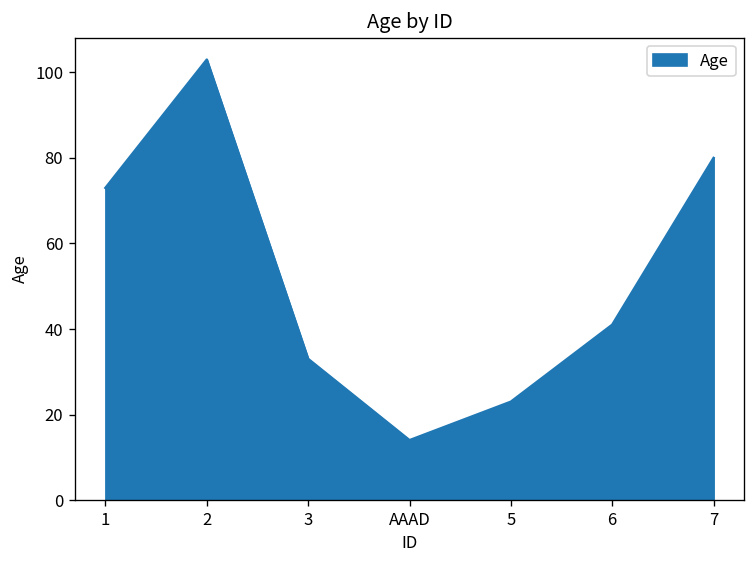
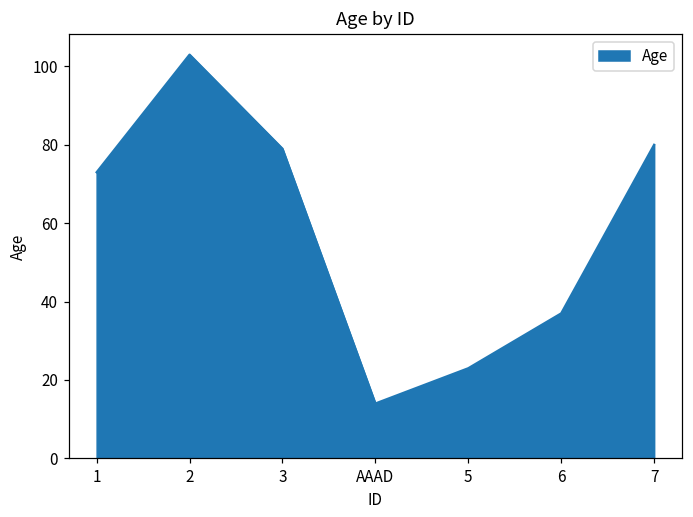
3: 33 -> 79
6: 41 -> 37
